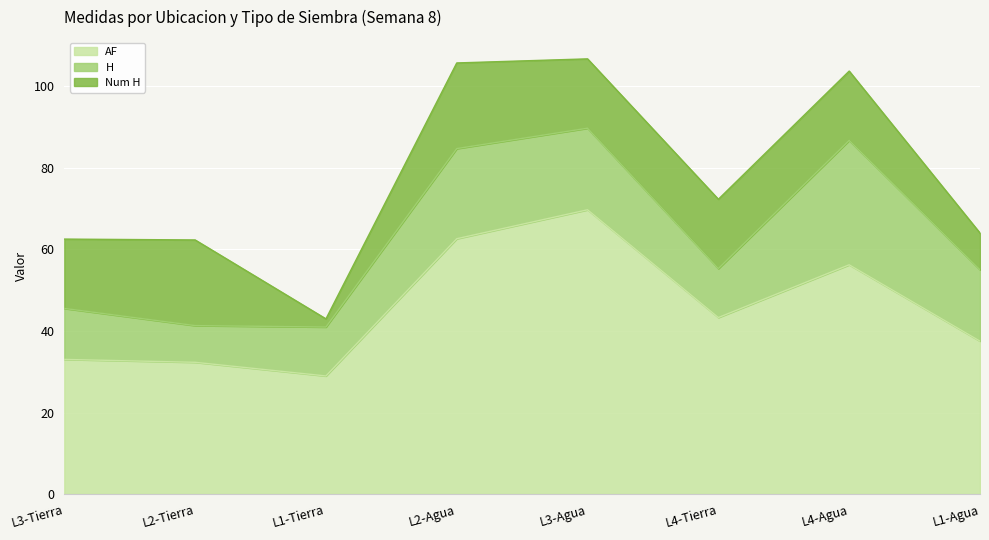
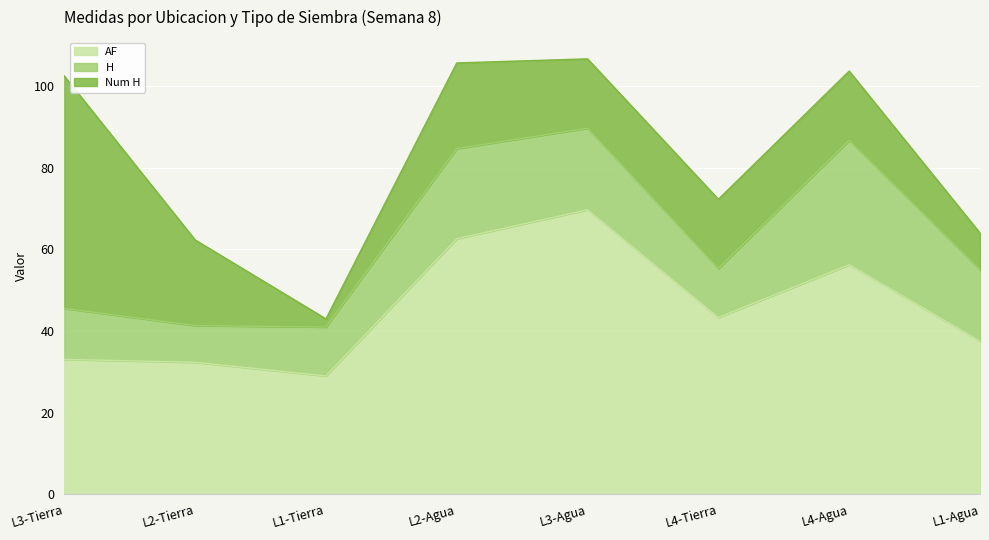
Num H, L3-Tierra: 17 -> 57
